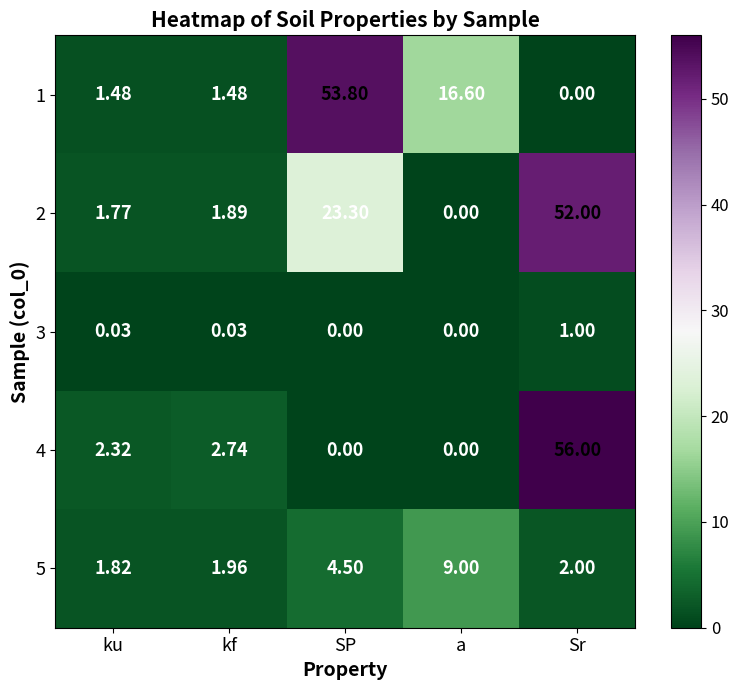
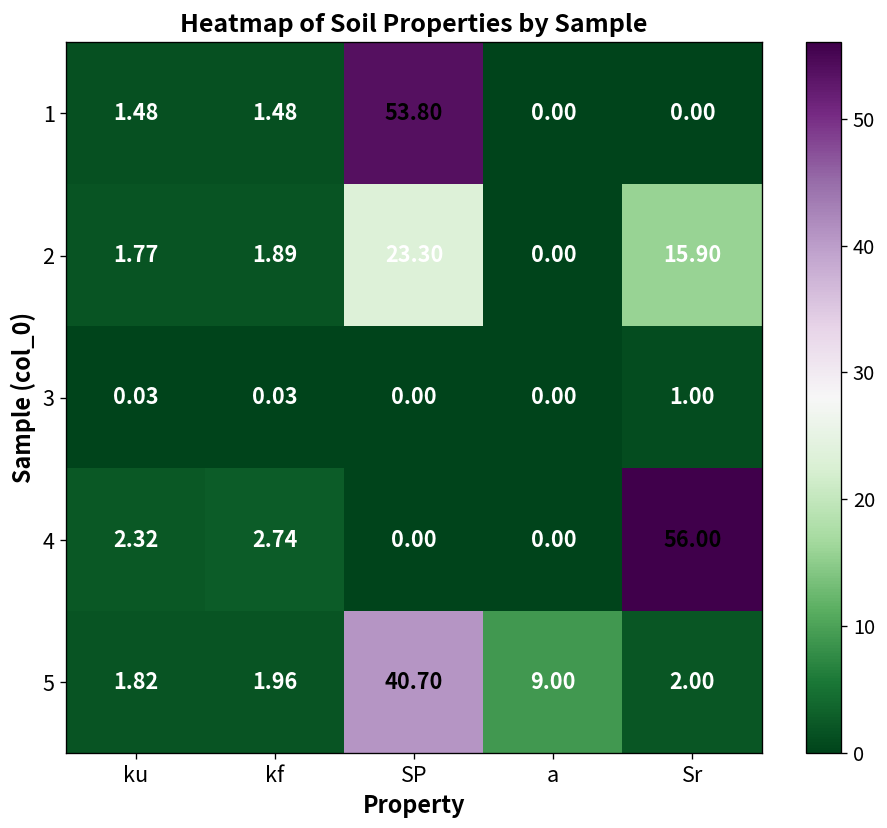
1, a: 16.60 -> 0.00
2, Sr: 52.00 -> 15.90
5, SP: 4.50 -> 40.70
